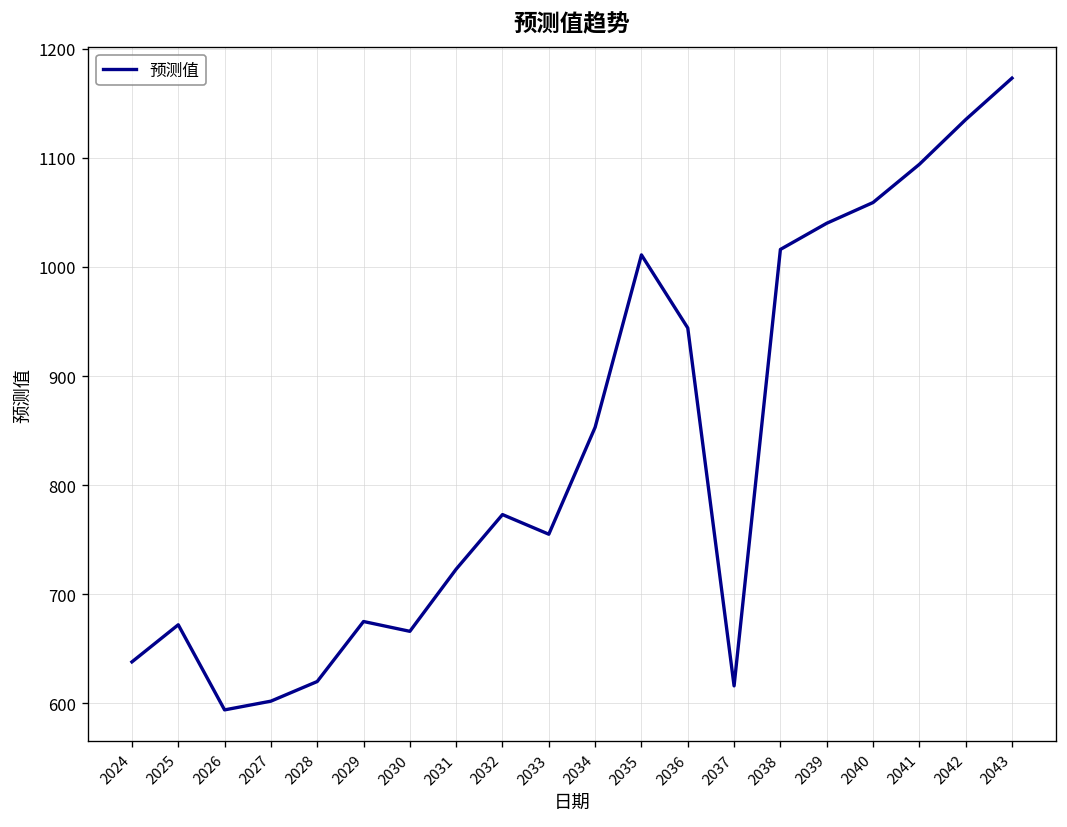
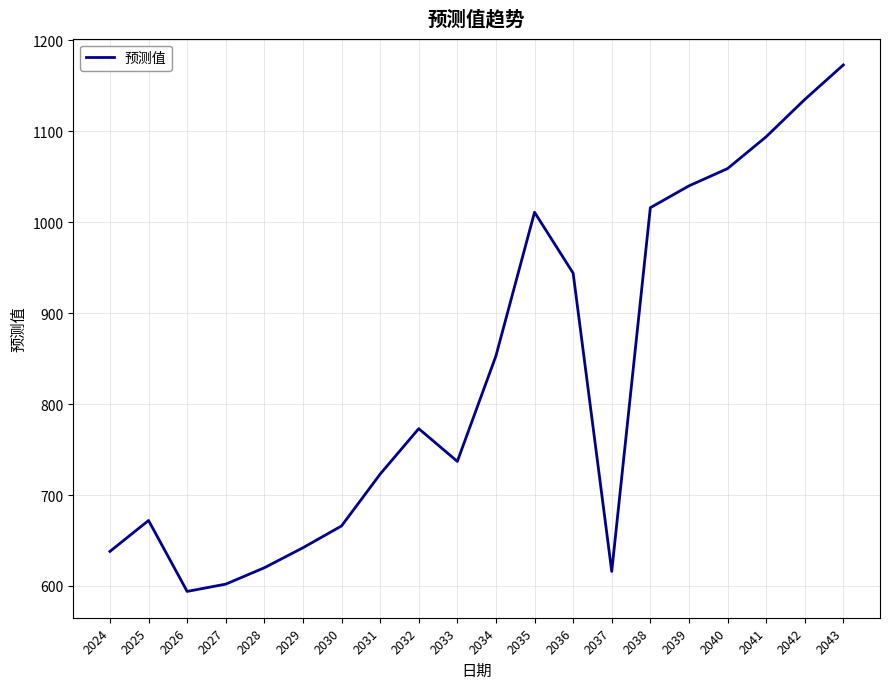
2029: 680 -> 640
2033: 760 -> 740
